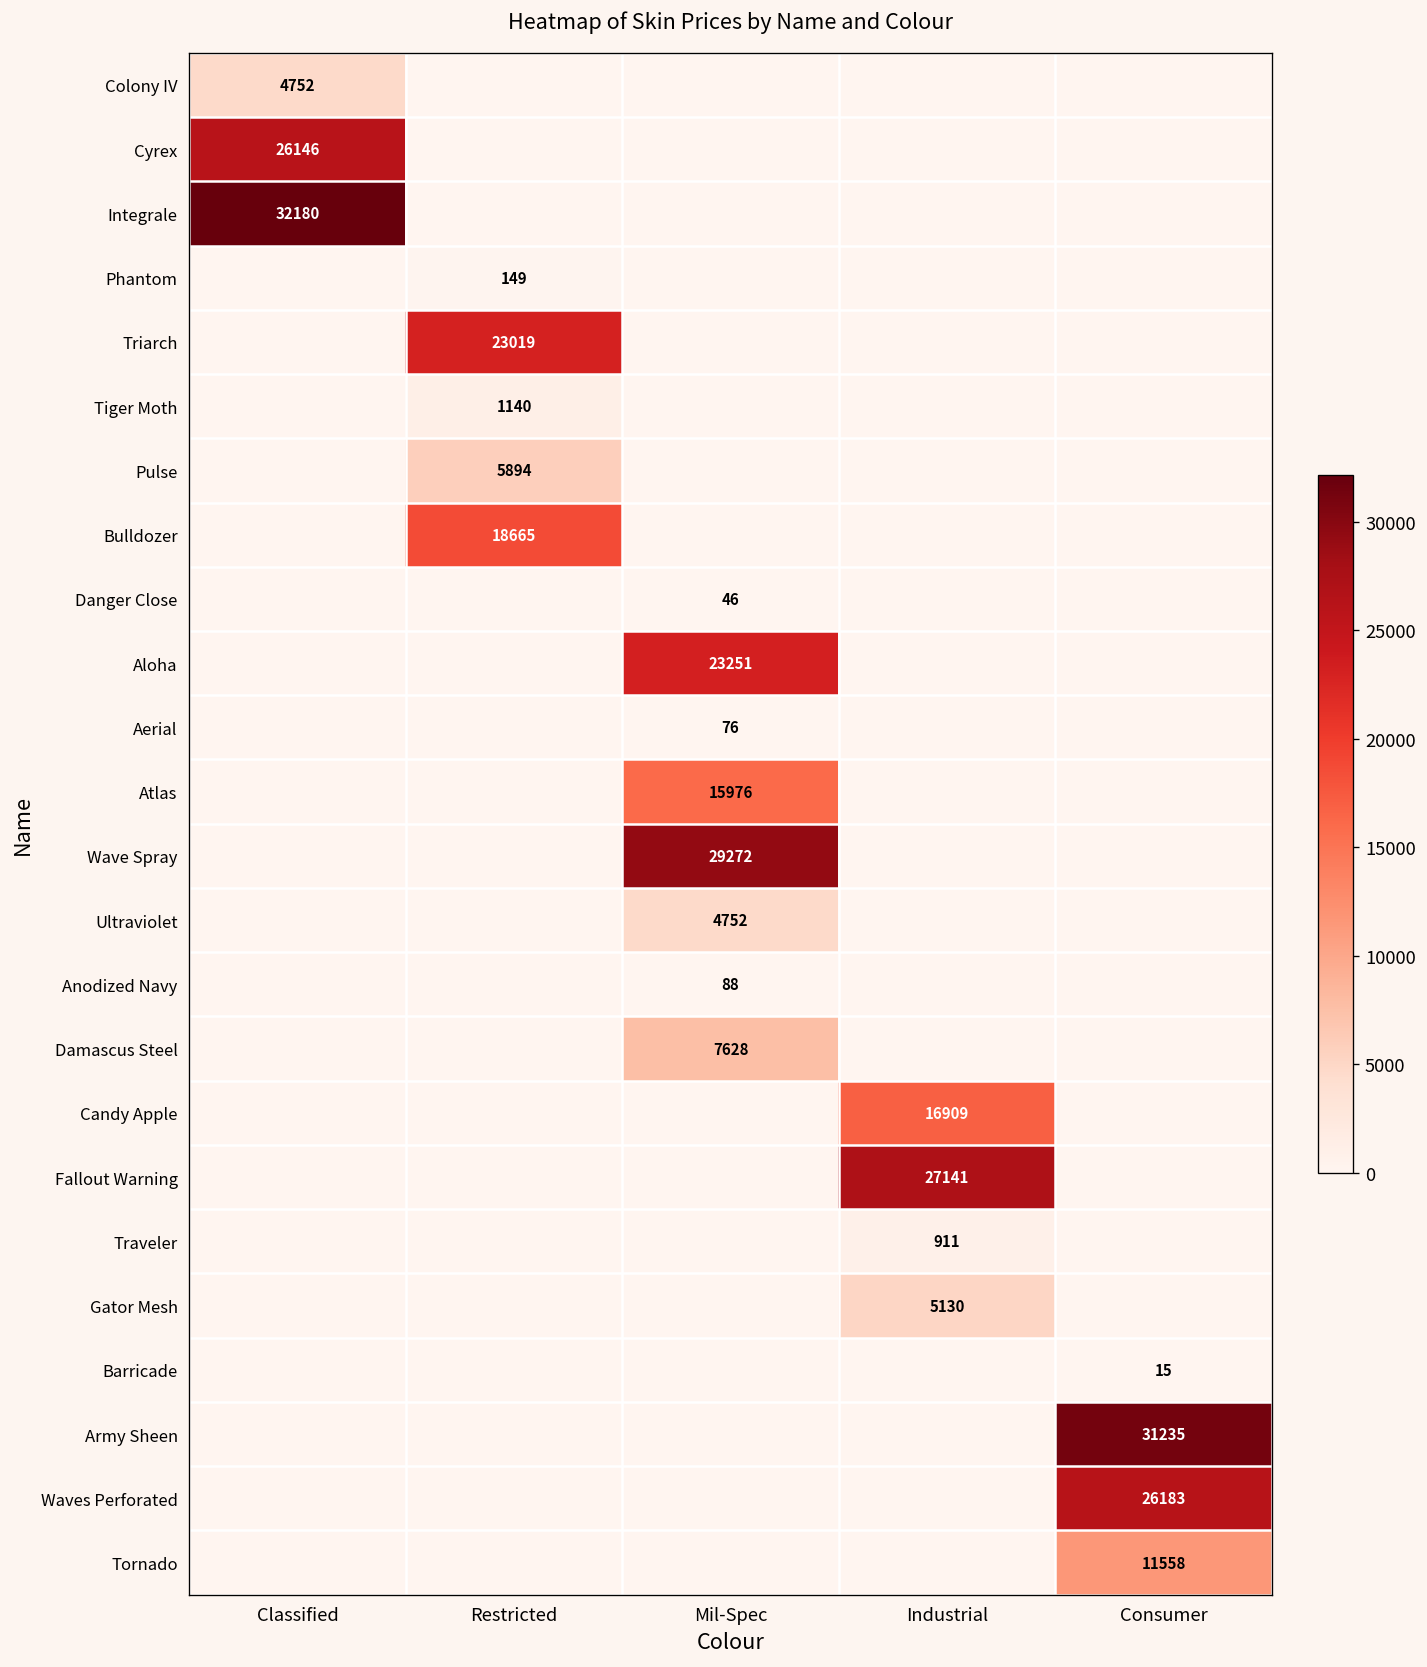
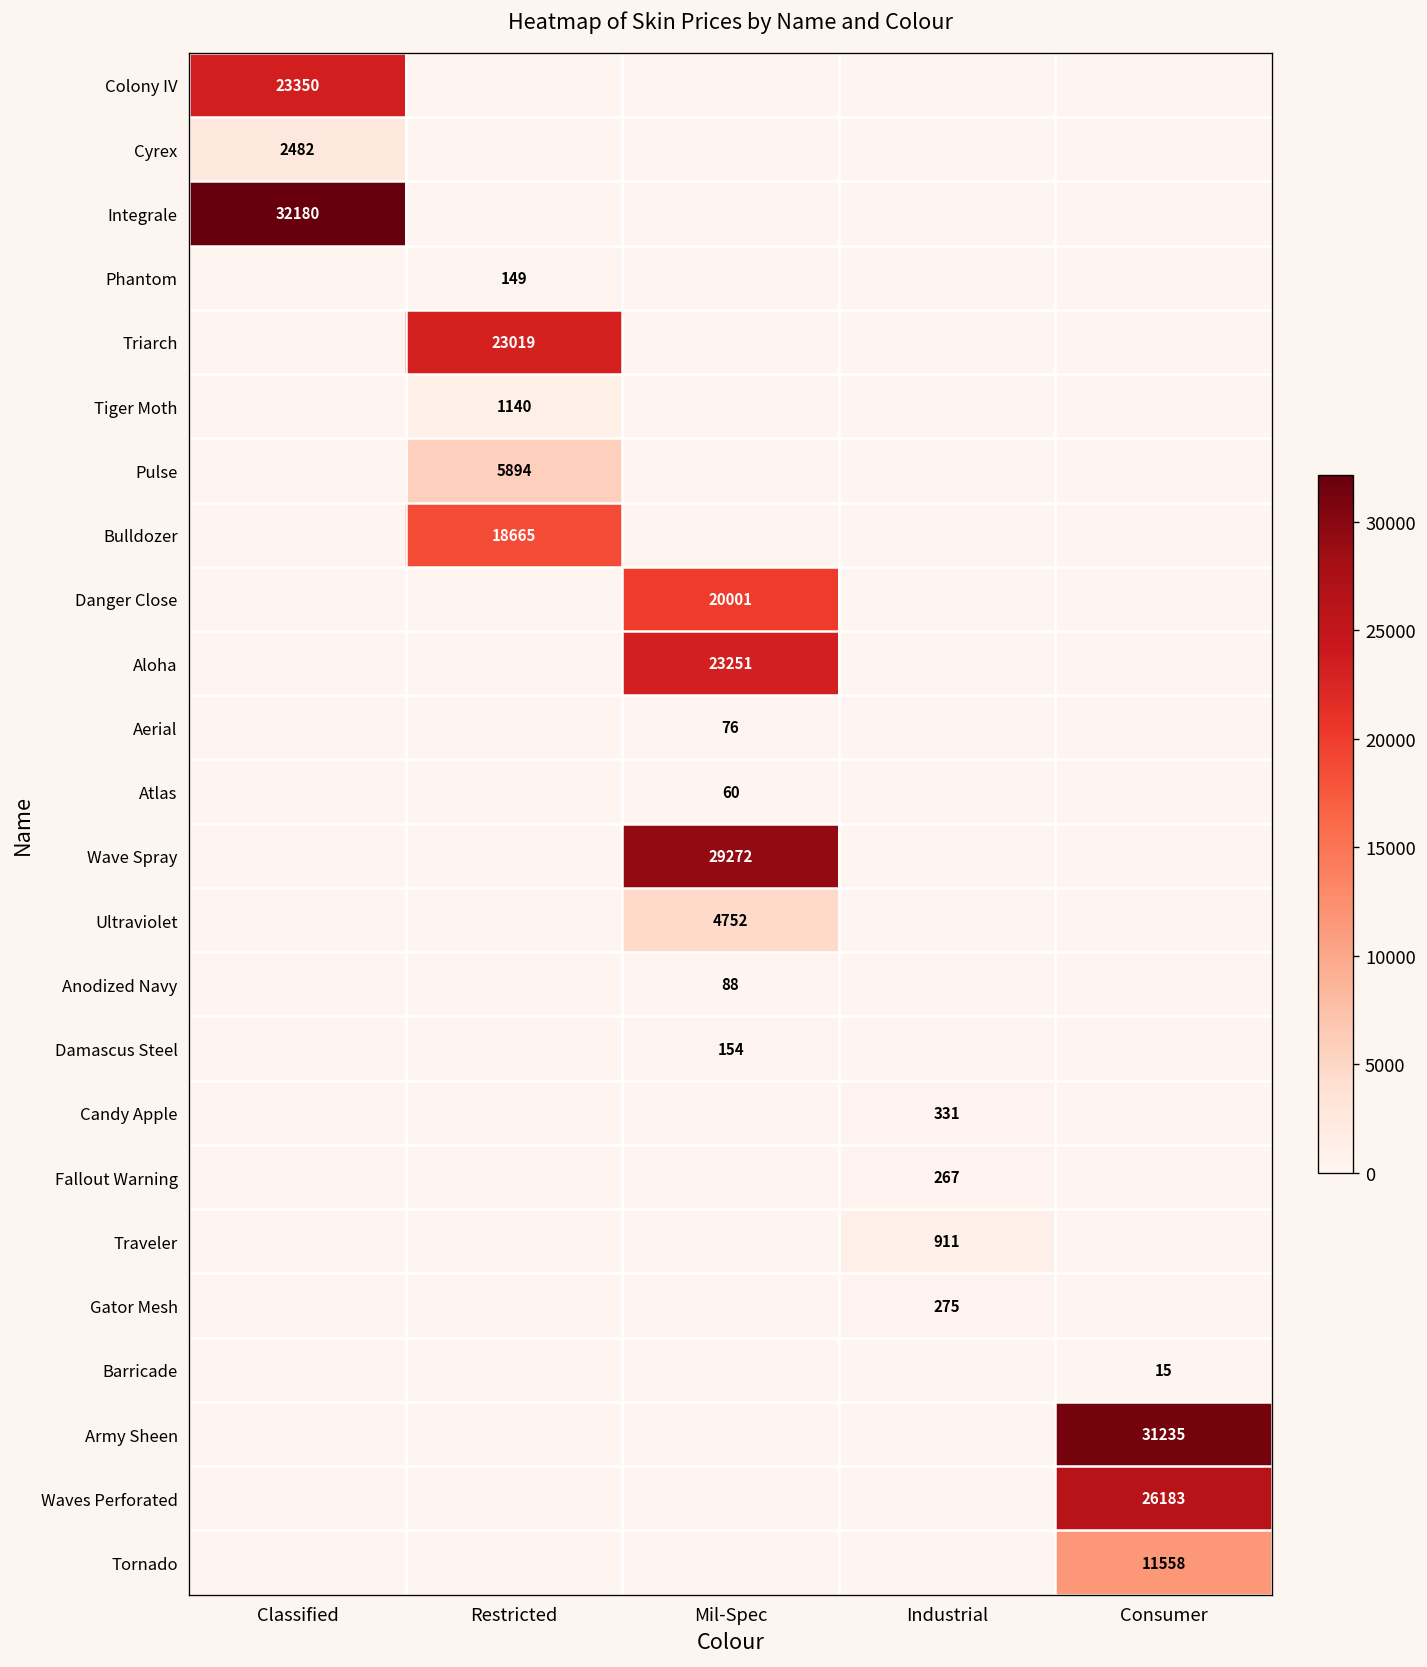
Colony IV, Classified: 4752 -> 23350
Cyrex, Classified: 26146 -> 2482
Danger Close, Mil-Spec: 46 -> 20001
Atlas, Mil-Spec: 15976 -> 60
Damascus Steel, Mil-Spec: 7628 -> 154
Candy Apple, Industrial: 16909 -> 331
Fallout Warning, Industrial: 27141 -> 267
Gator Mesh, Industrial: 5130 -> 275
